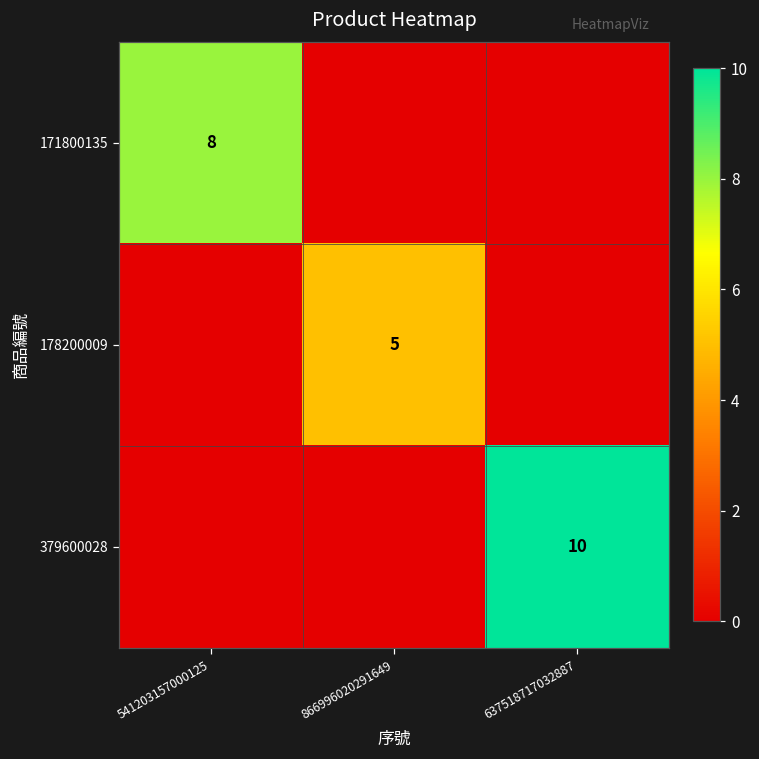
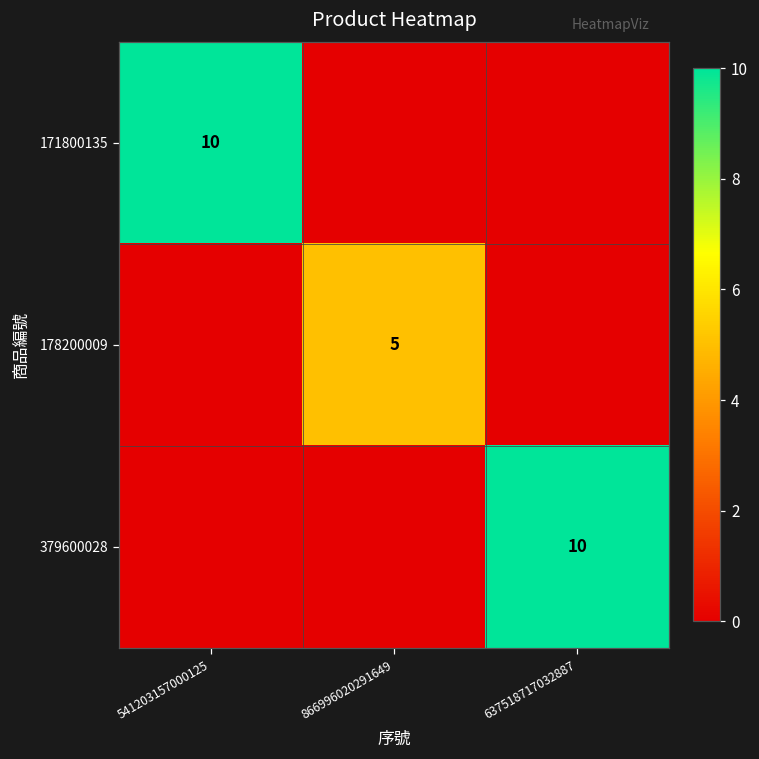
171800135, 541203157000125: 8 -> 10
